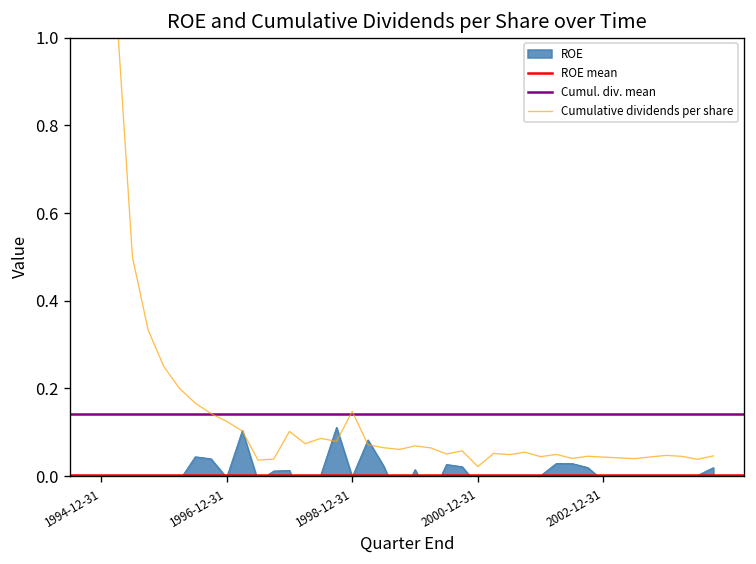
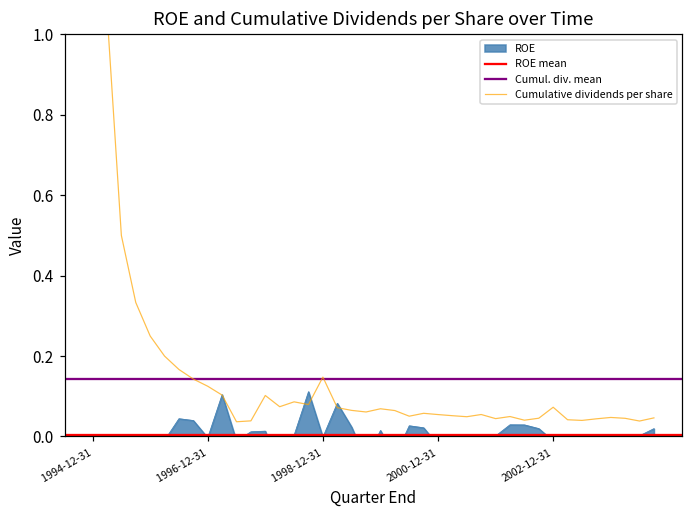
Cumulative dividends per share, 2000-12-31: 0.02 -> 0.05
Cumulative dividends per share, 2002-12-31: 0.04 -> 0.07
